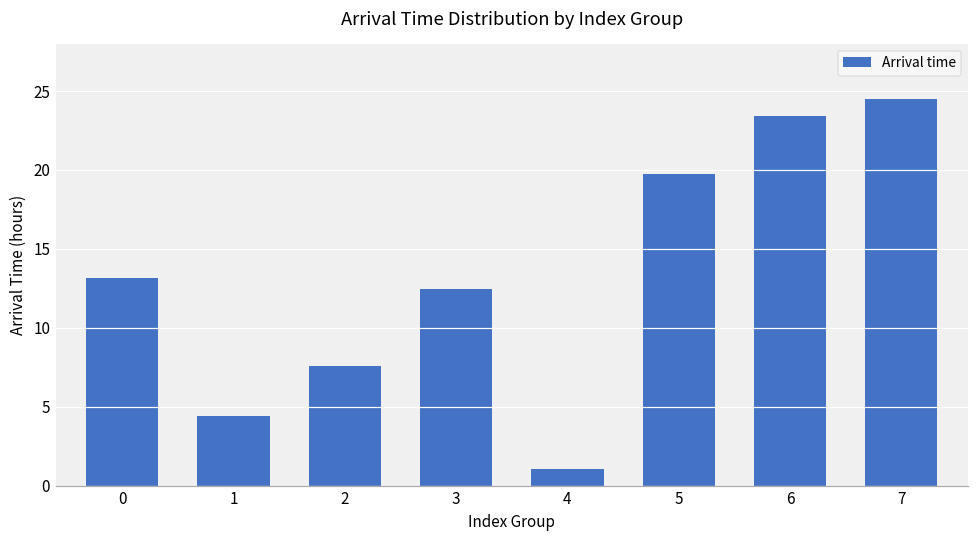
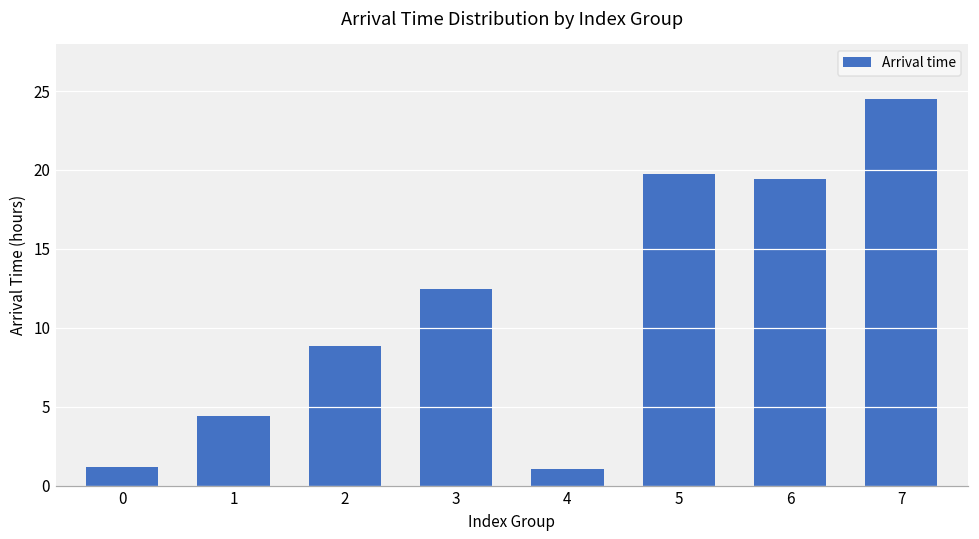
0: 13.2 -> 1.2
2: 7.6 -> 8.9
6: 23.4 -> 19.4
